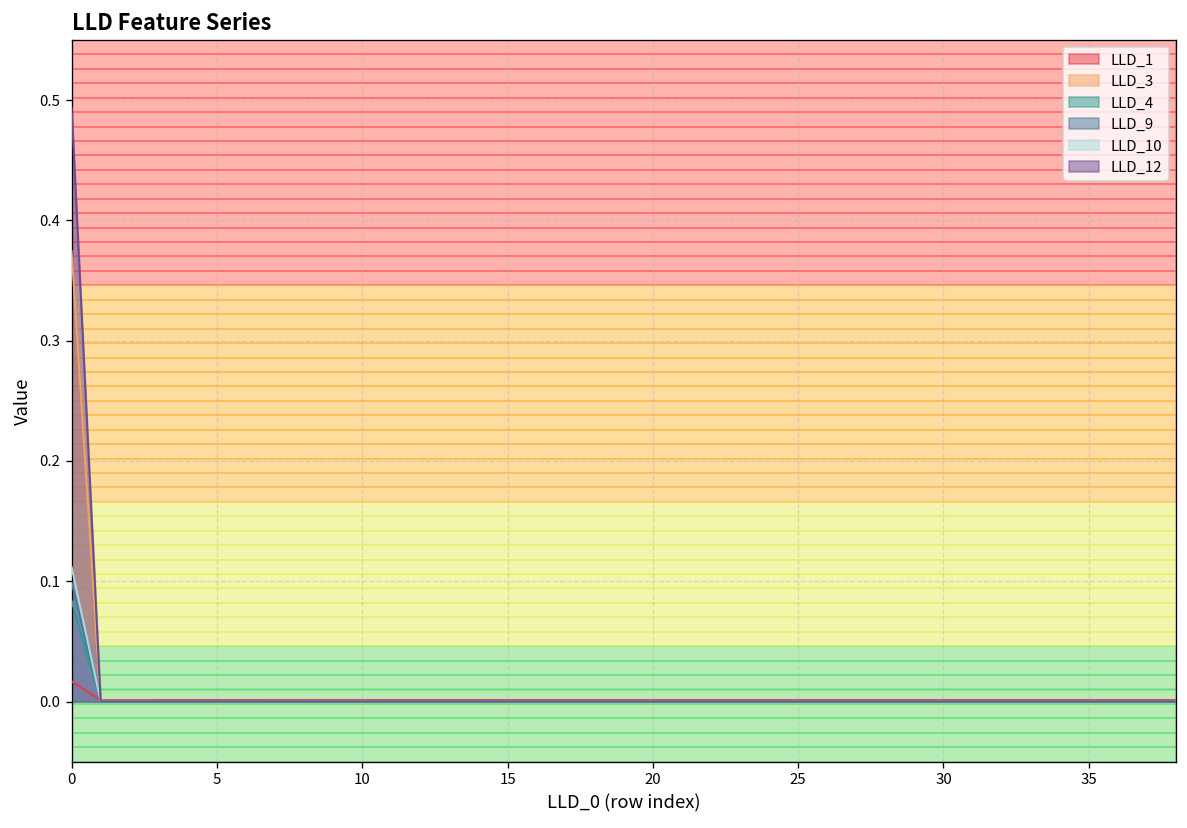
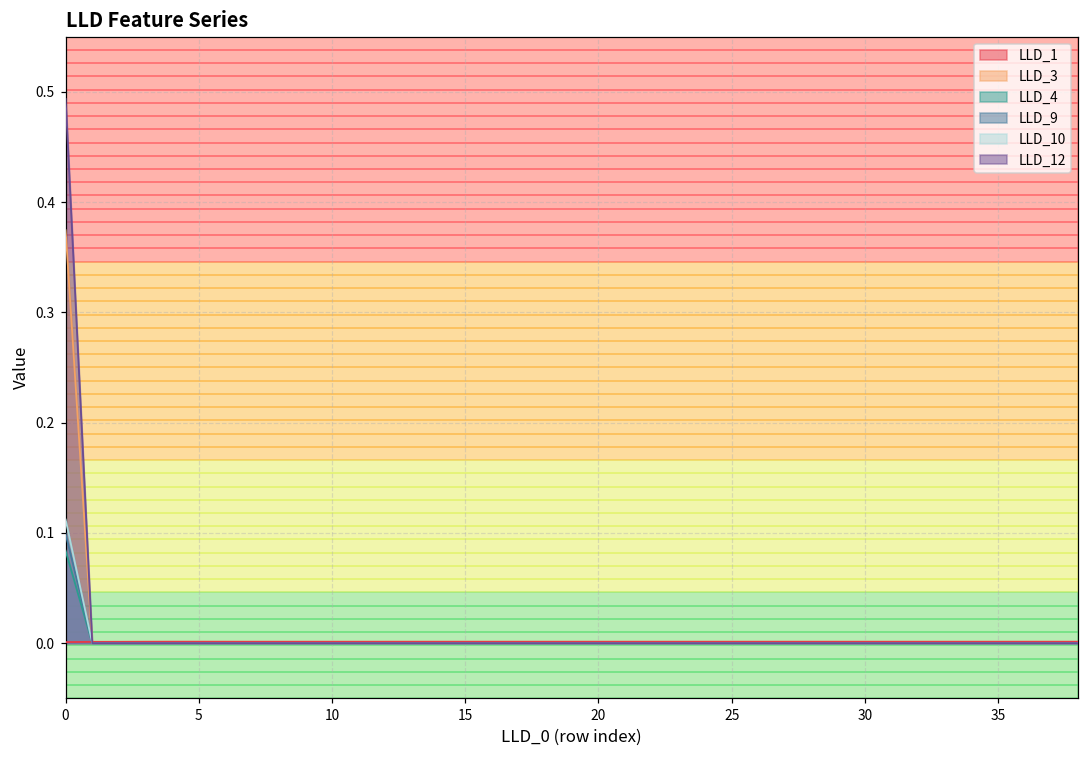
LLD_1, 0: 0.017 -> 0.001
